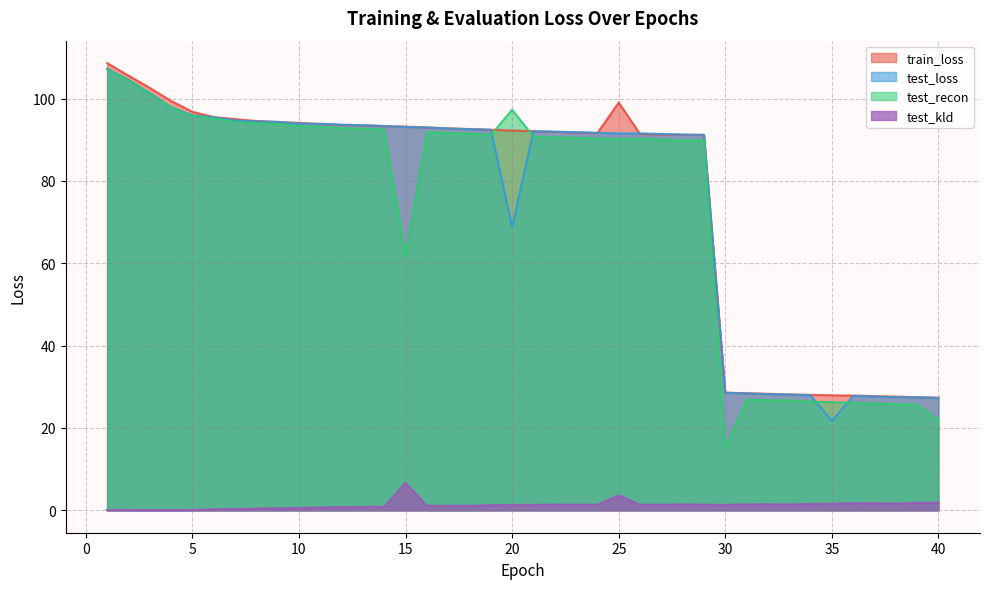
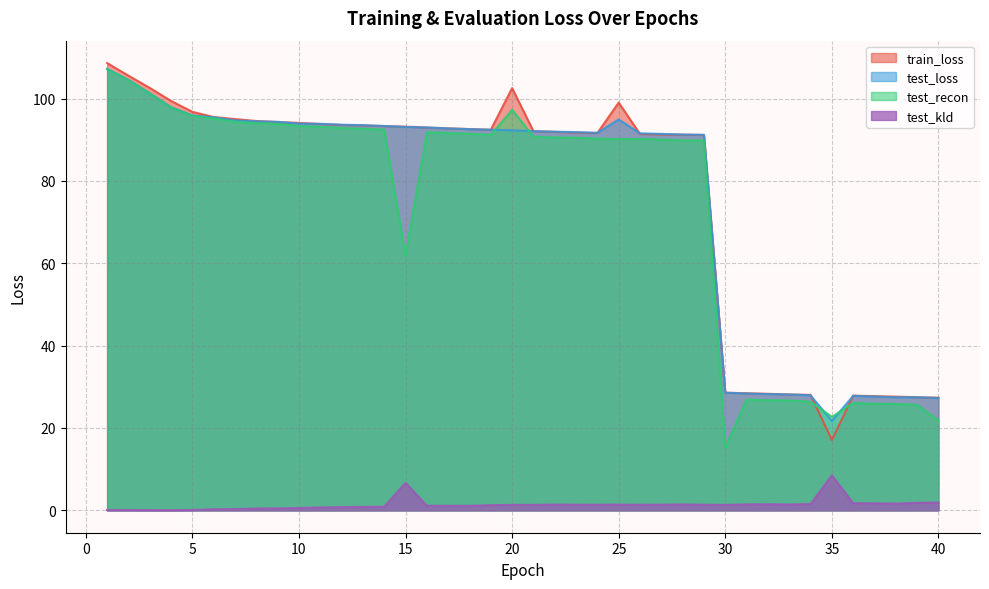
train_loss, 20: 92 -> 103
test_loss, 20: 69 -> 92
test_loss, 25: 92 -> 95
test_kld, 25: 4 -> 1
train_loss, 35: 28 -> 17
test_recon, 35: 26 -> 23
test_kld, 35: 2 -> 9
